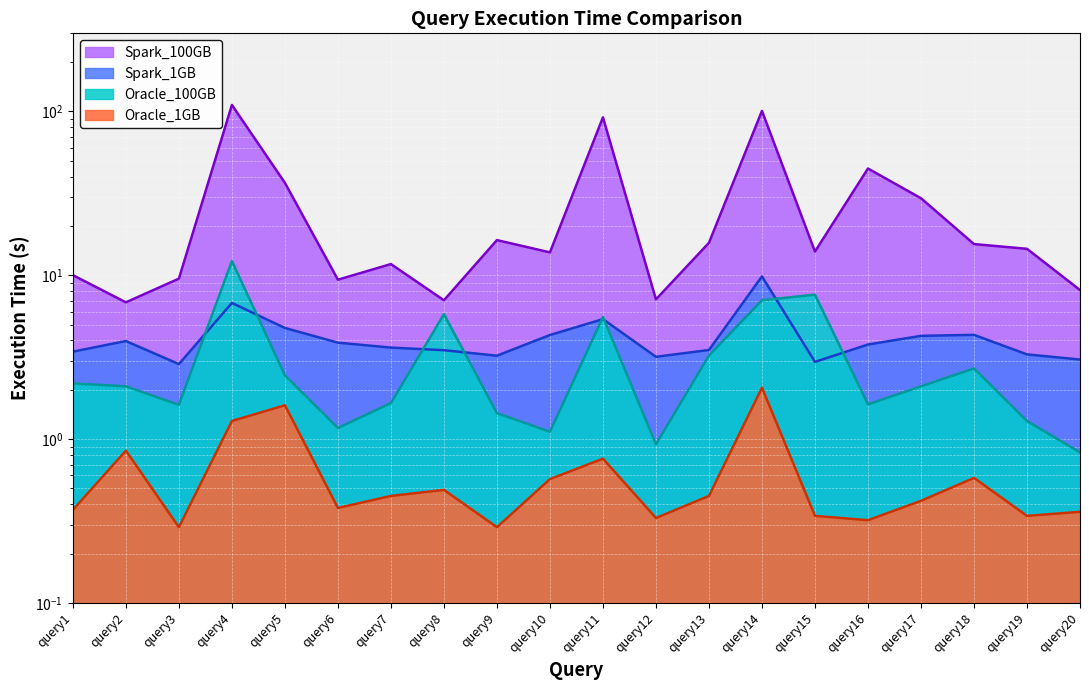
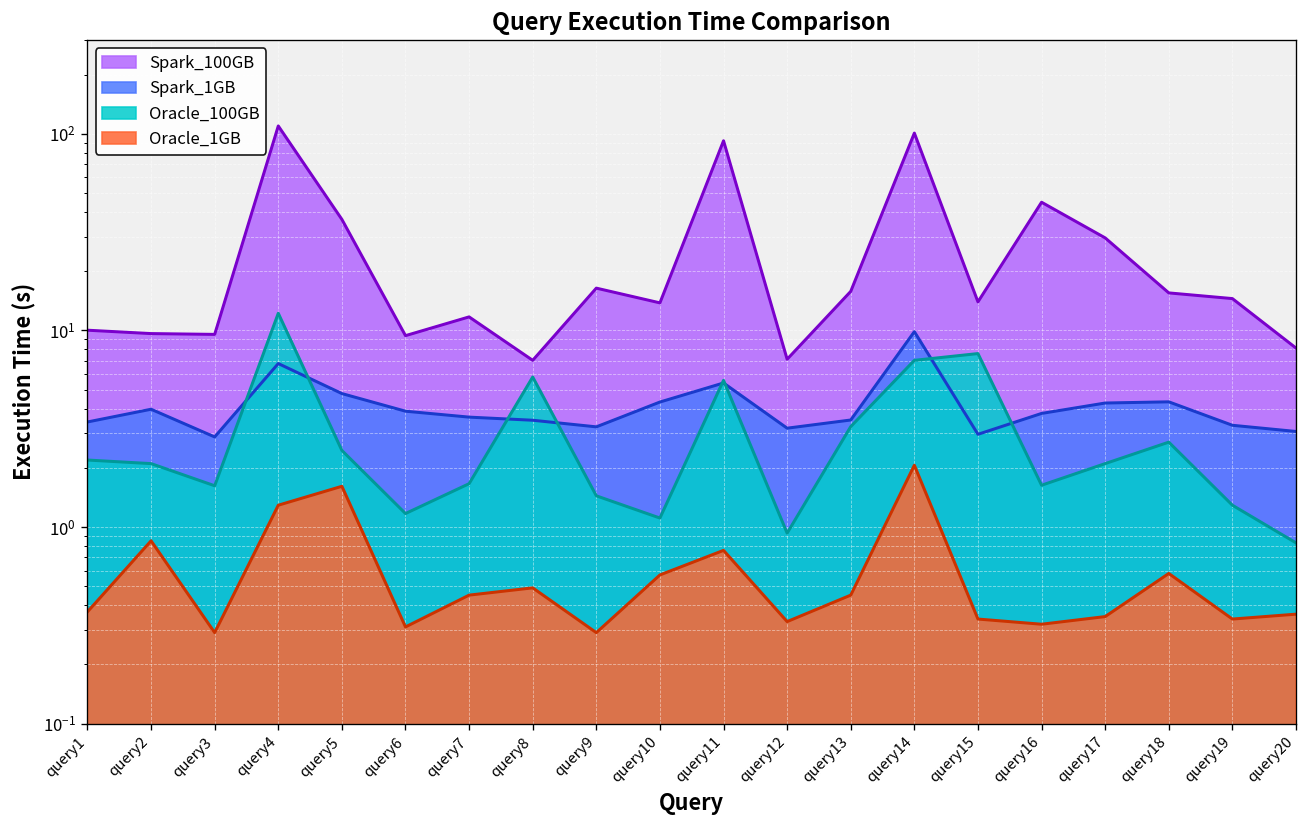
Spark_100GB, query2: 6.8 -> 10
Oracle_1GB, query6: 0.38 -> 0.31
Oracle_1GB, query17: 0.42 -> 0.35
